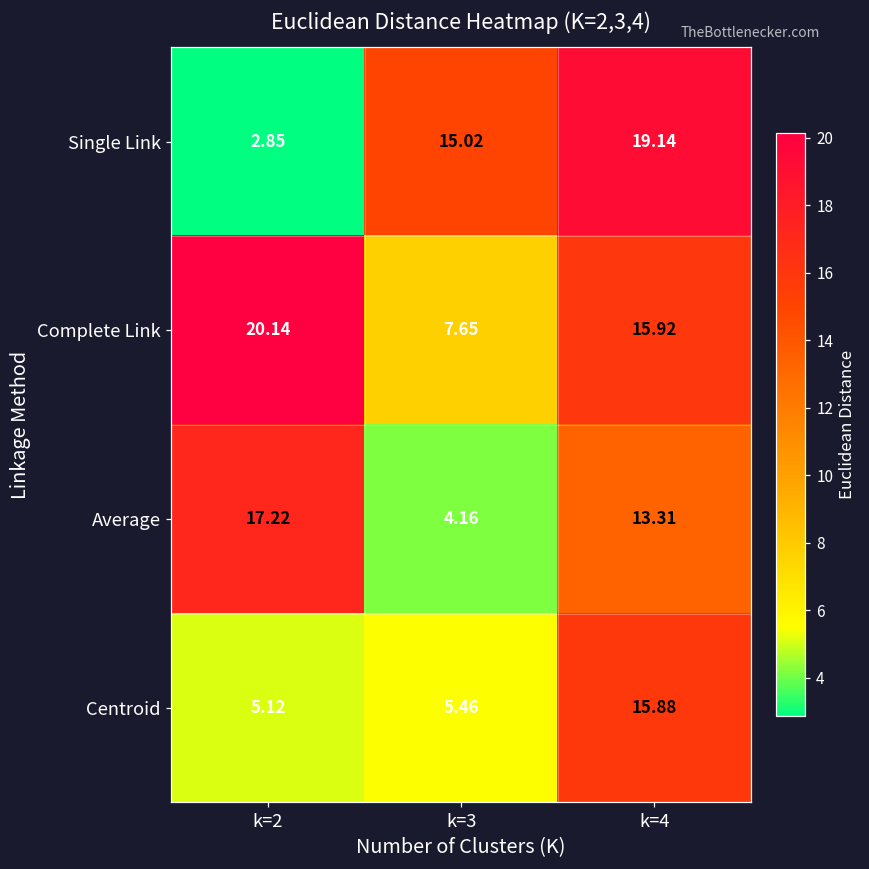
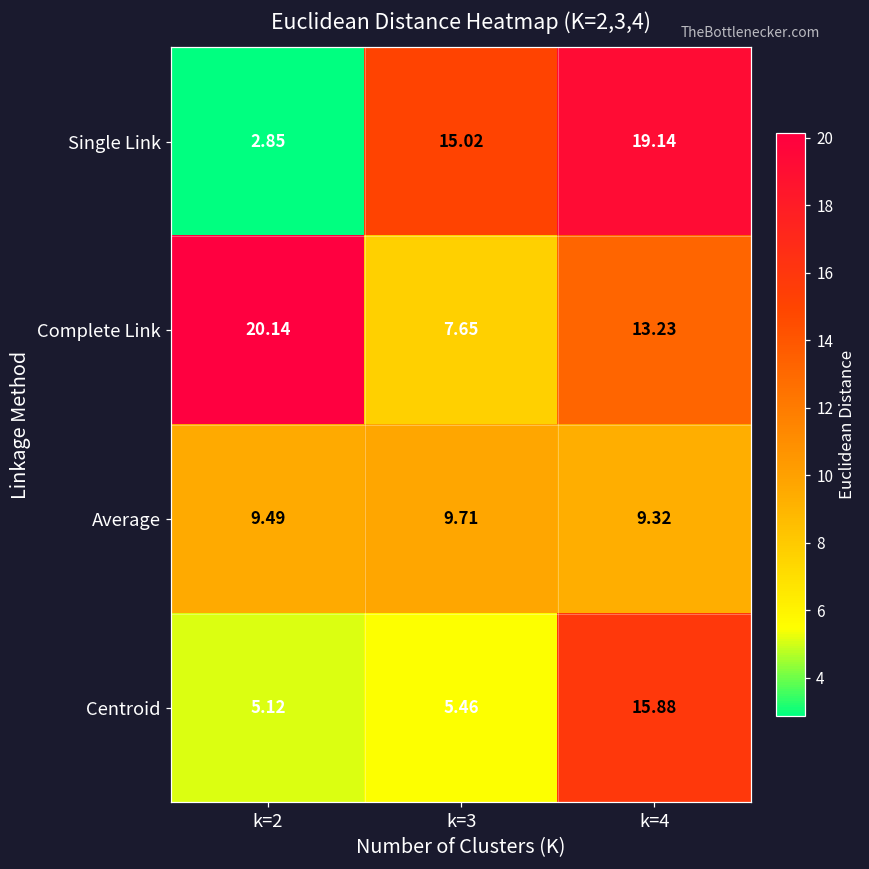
Complete Link, k=4: 15.92 -> 13.23
Average, k=2: 17.22 -> 9.49
Average, k=3: 4.16 -> 9.71
Average, k=4: 13.31 -> 9.32
